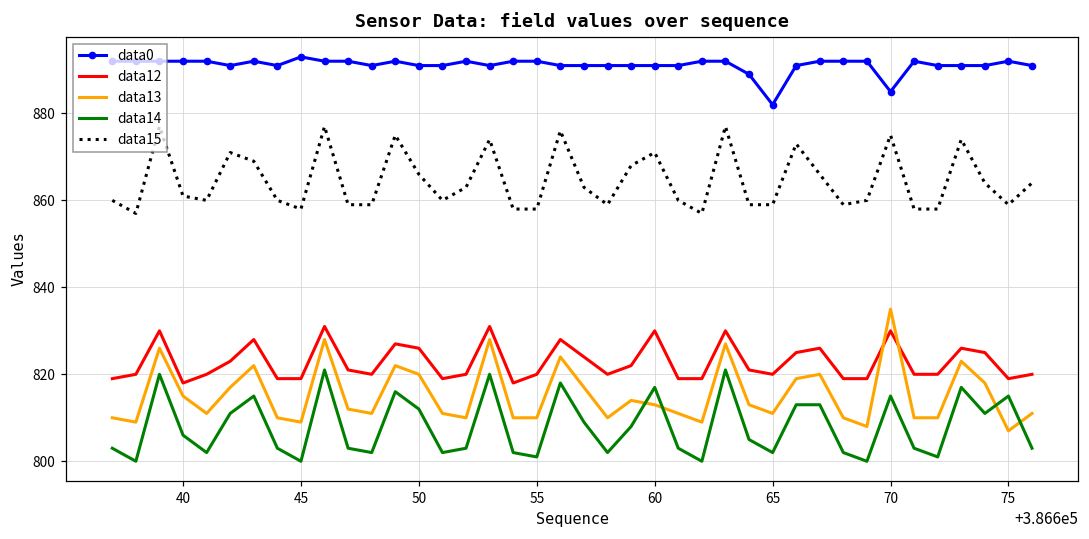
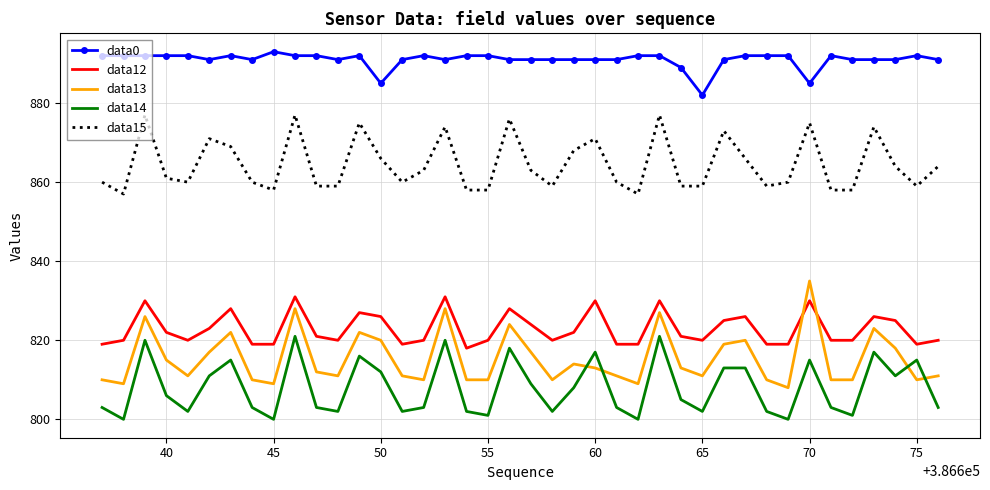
data12, 40: 818 -> 822
data0, 50: 891 -> 885
data13, 75: 807 -> 810
